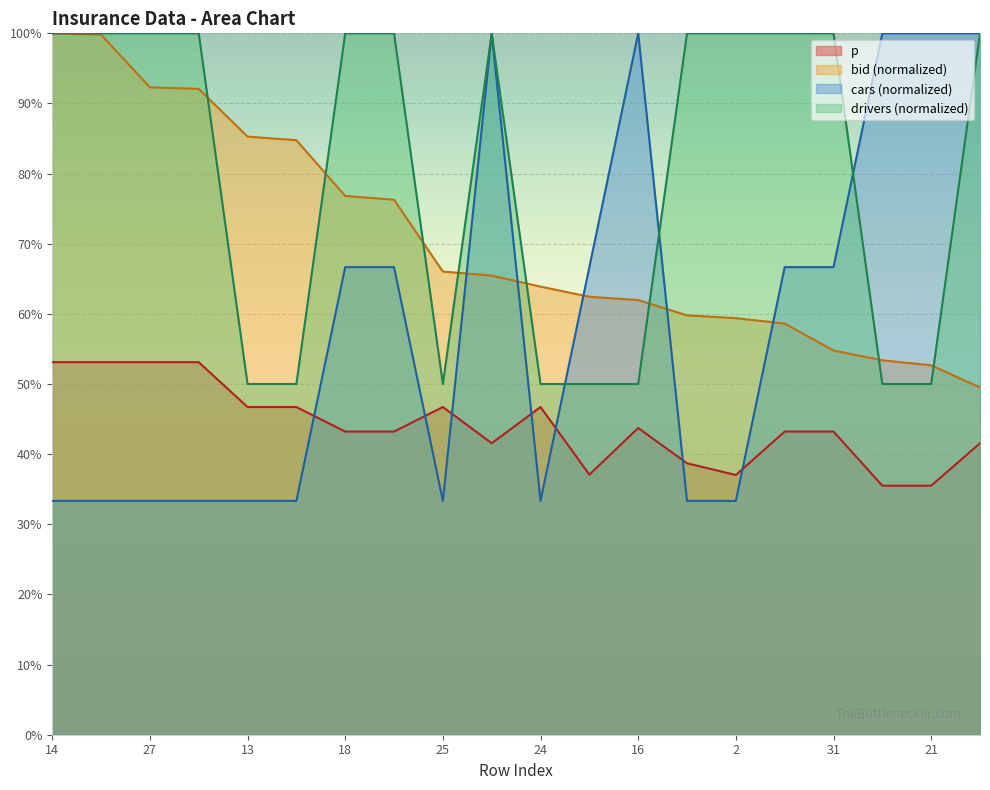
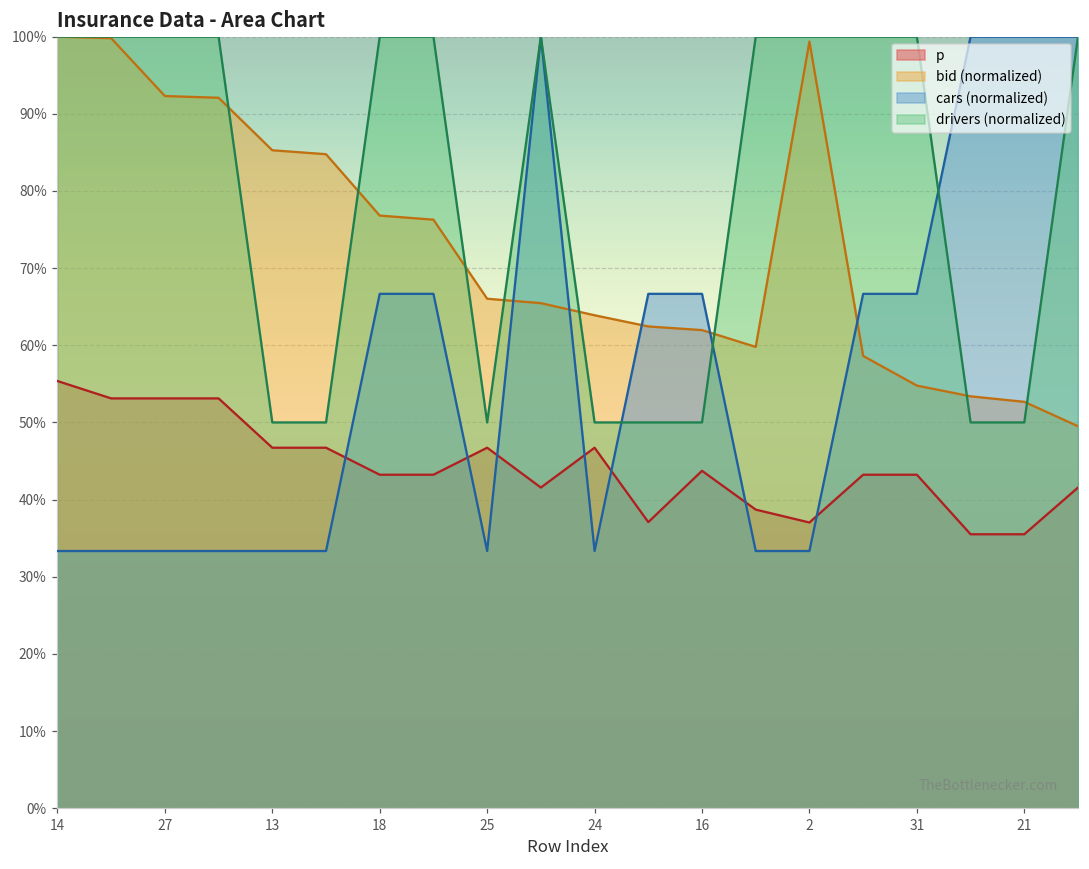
p, 14: 53% -> 55%
cars (normalized), 16: 100% -> 67%
bid (normalized), 2: 59% -> 99%
